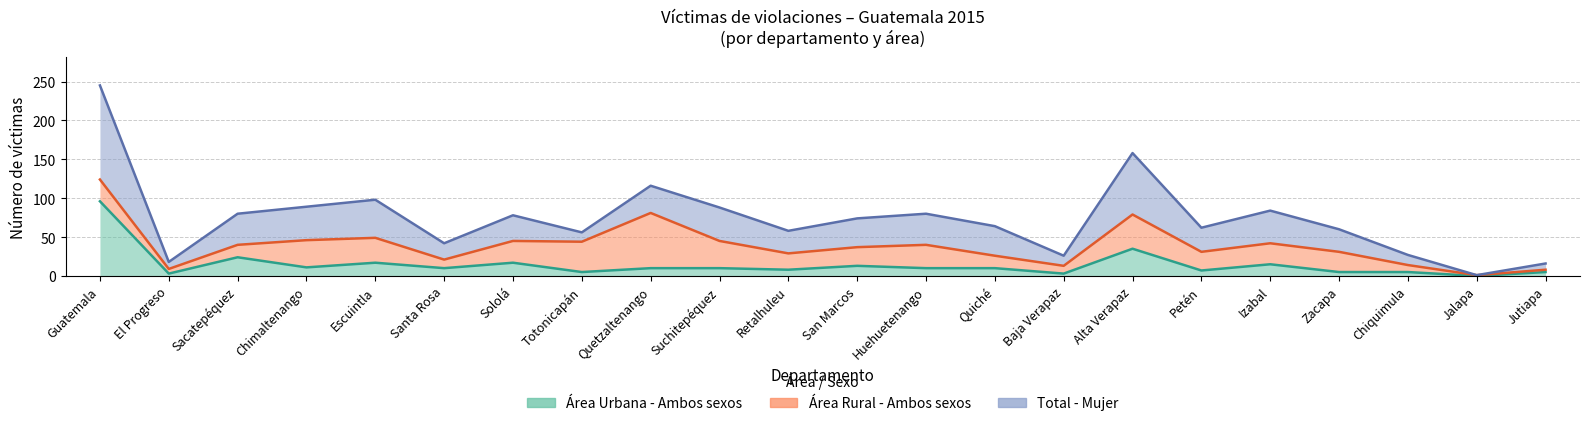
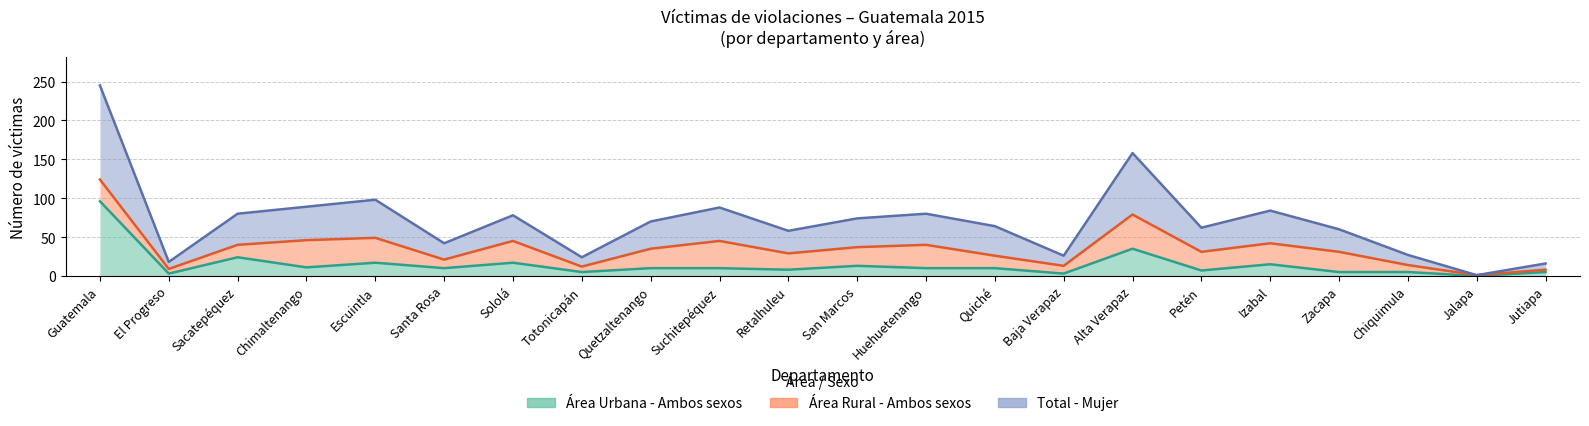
Área Rural - Ambos sexos, Totonicapán: 40 -> 10
Área Rural - Ambos sexos, Quetzaltenango: 70 -> 30
